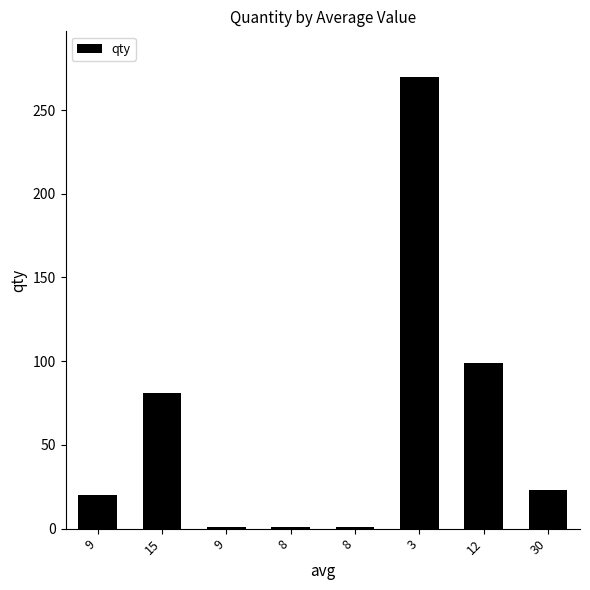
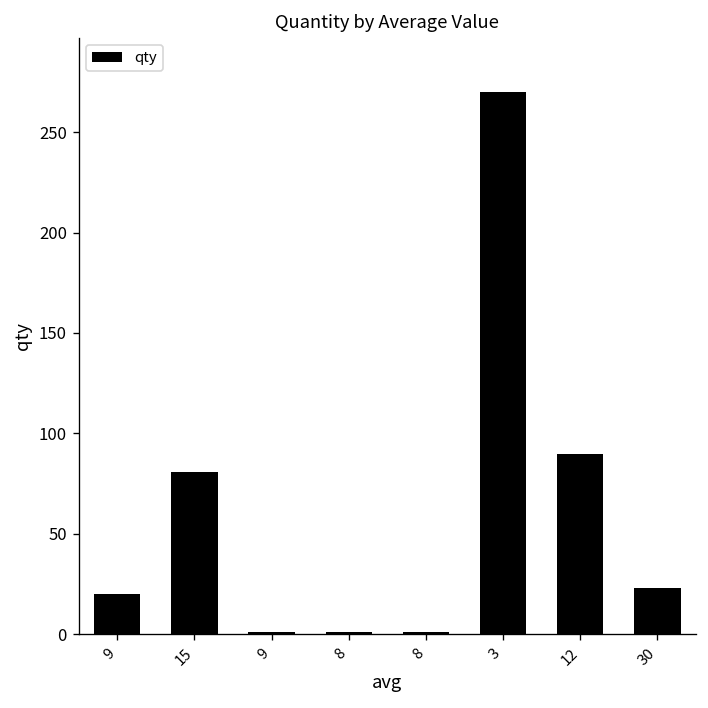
12: 99 -> 90
